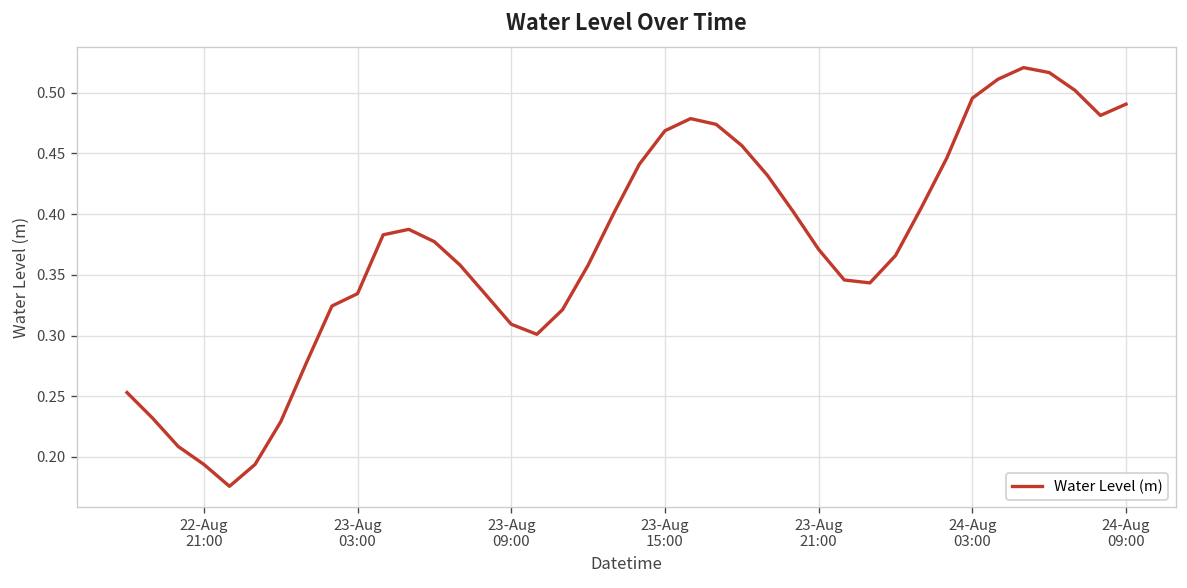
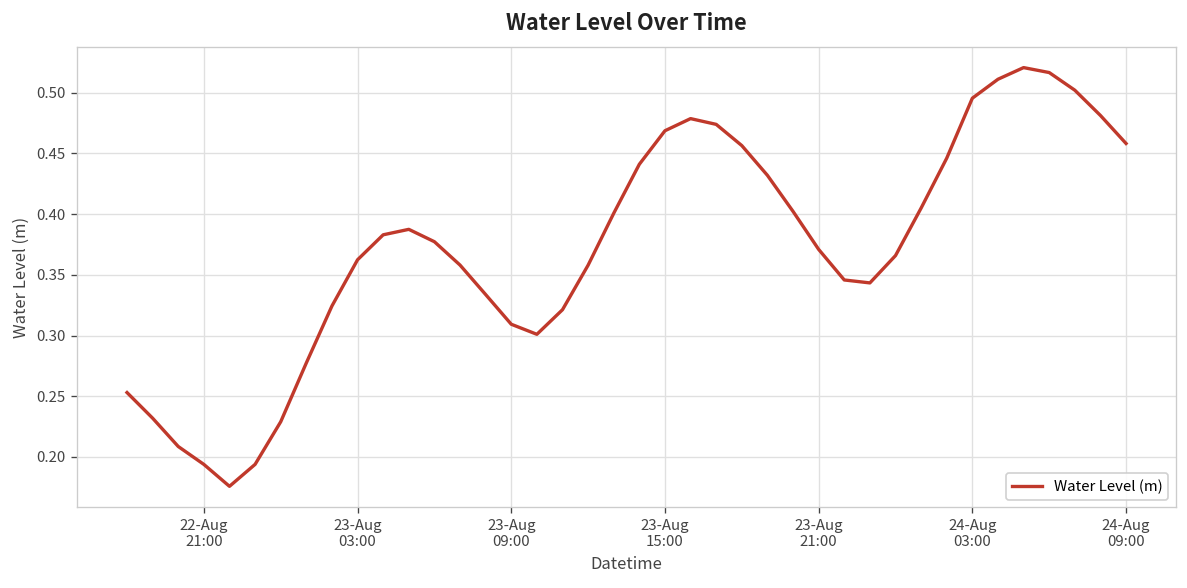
23-Aug 03:00: 0.335 -> 0.362
24-Aug 09:00: 0.491 -> 0.458
